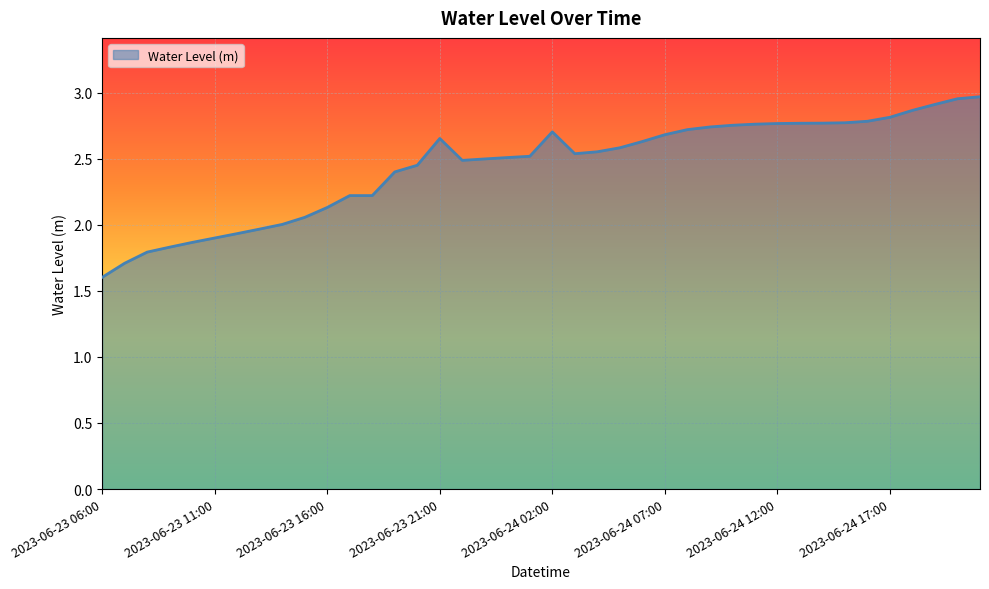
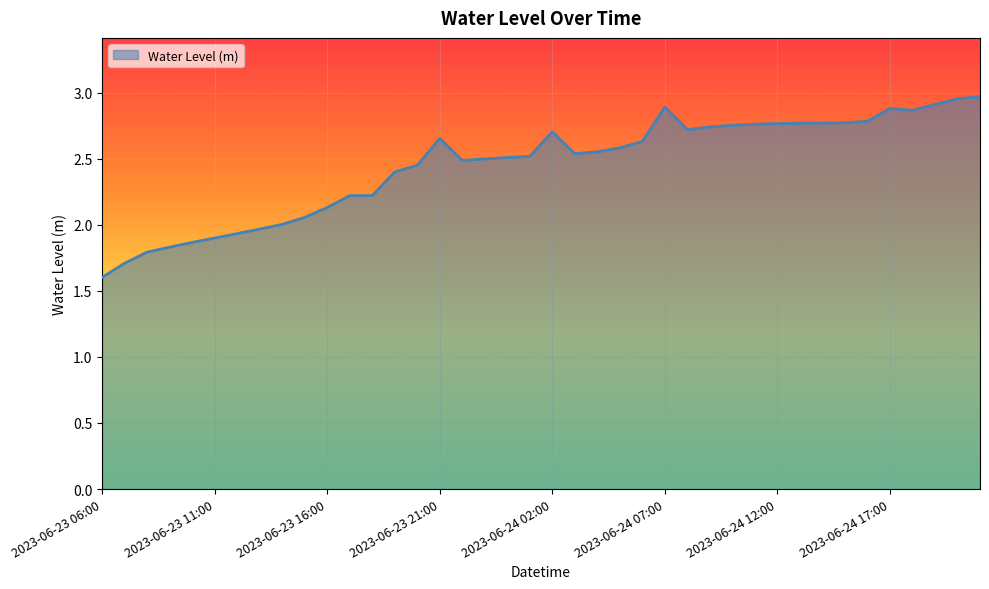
2023-06-24 07:00: 2.68 -> 2.89
2023-06-24 17:00: 2.81 -> 2.88
